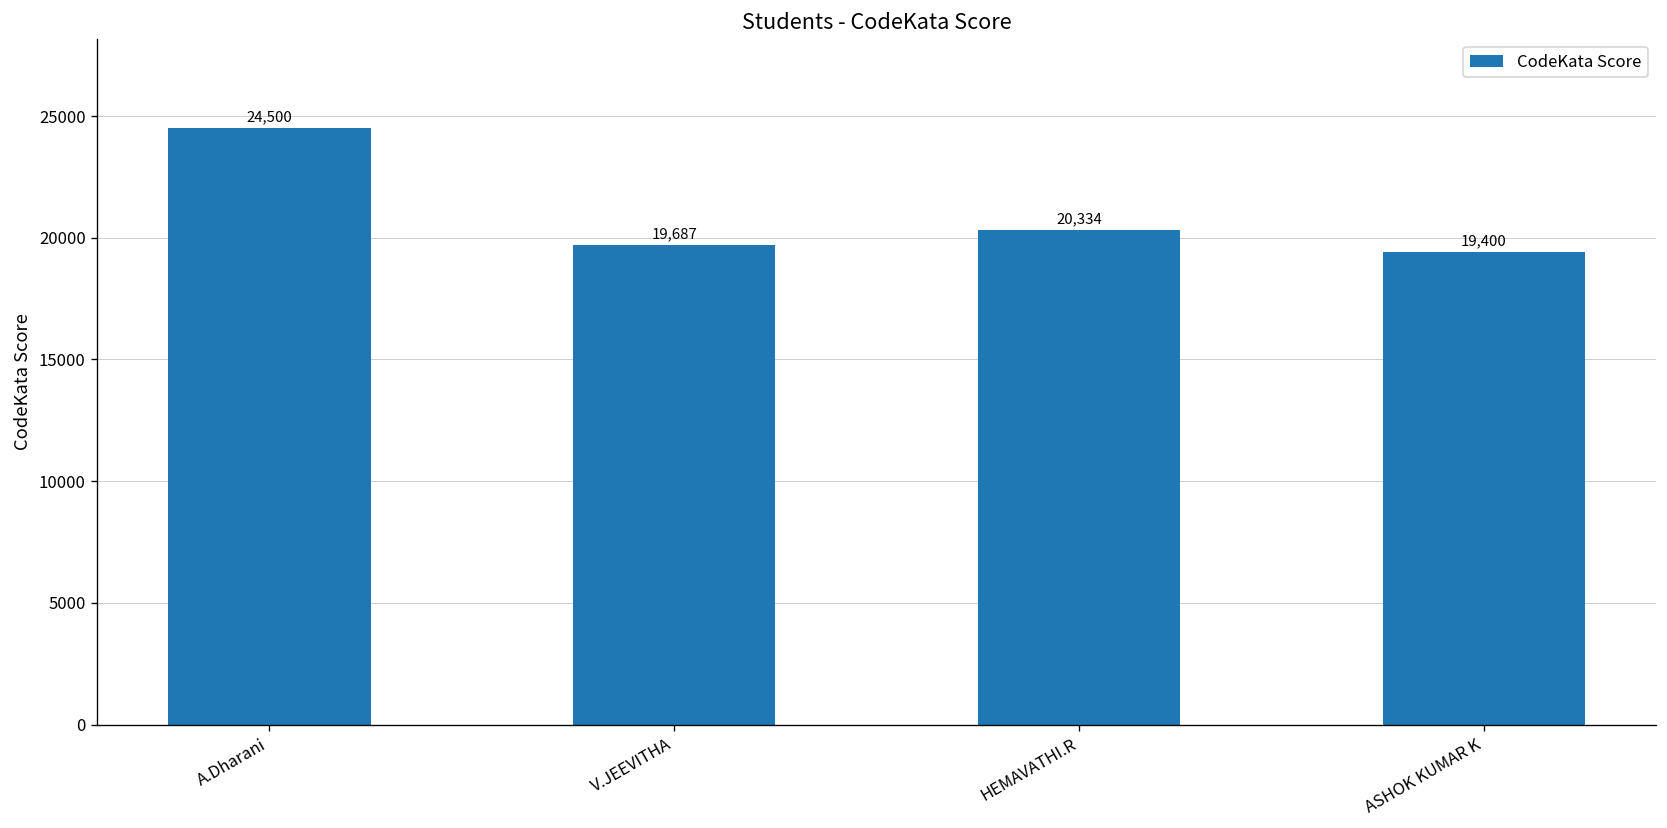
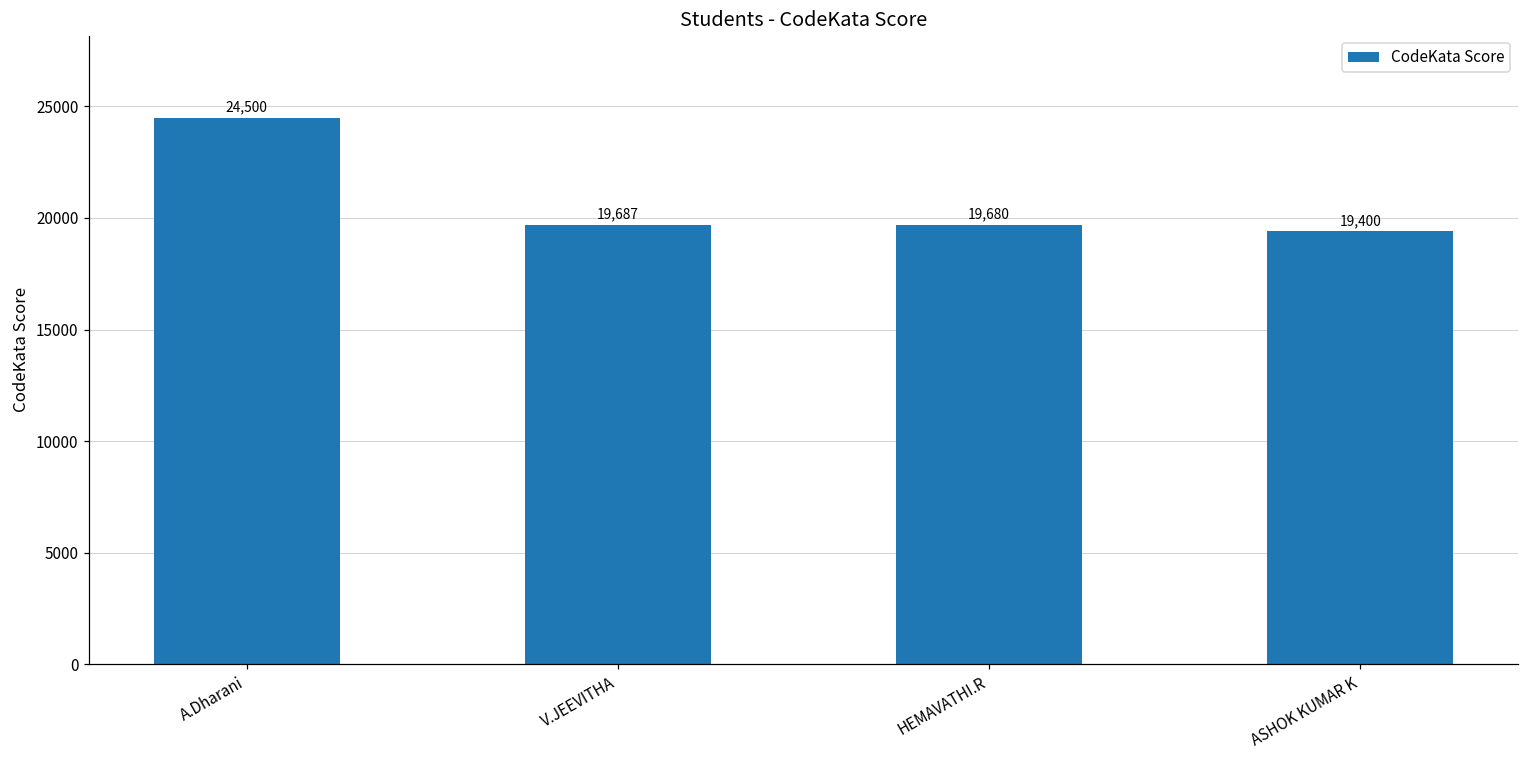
HEMAVATHI.R: 20,334 -> 19,680
